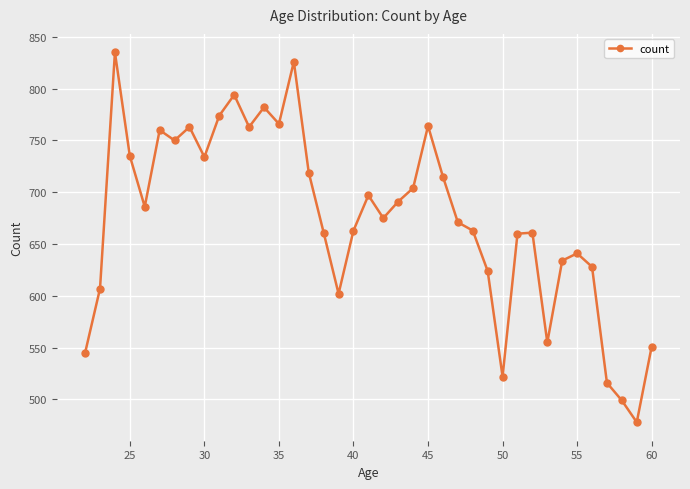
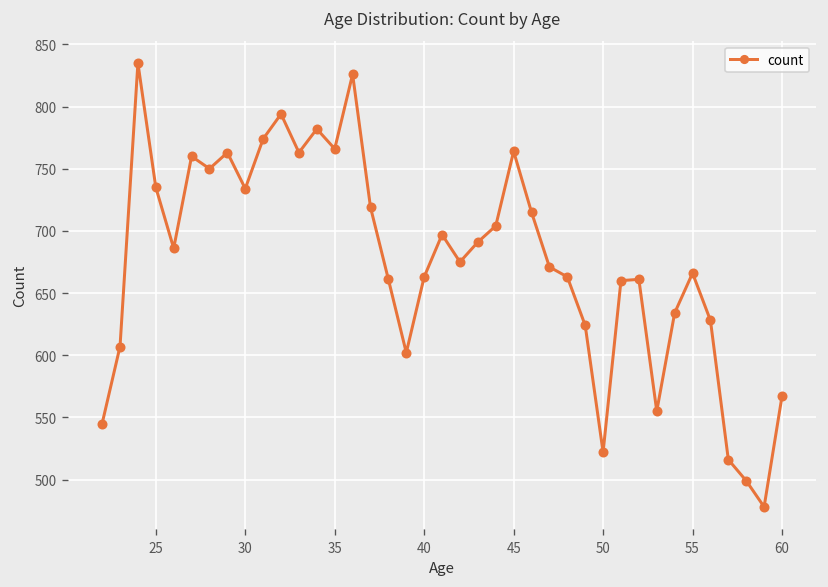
55: 641 -> 666
60: 551 -> 567
